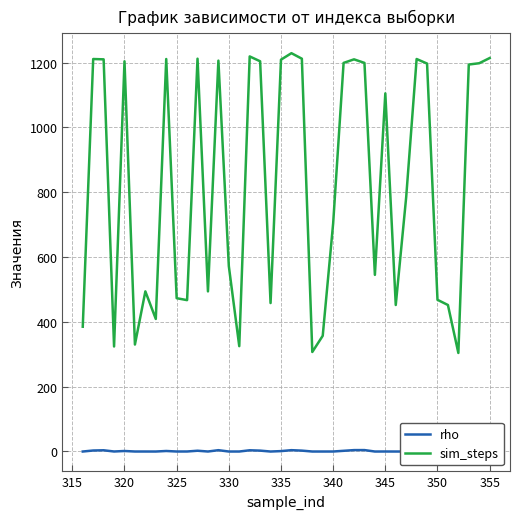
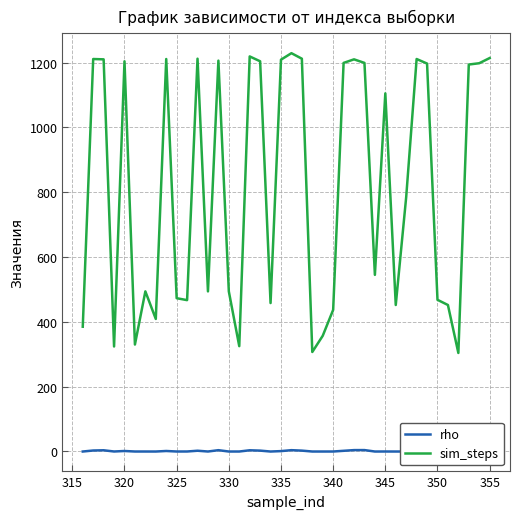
sim_steps, 330: 570 -> 490
sim_steps, 340: 700 -> 440
